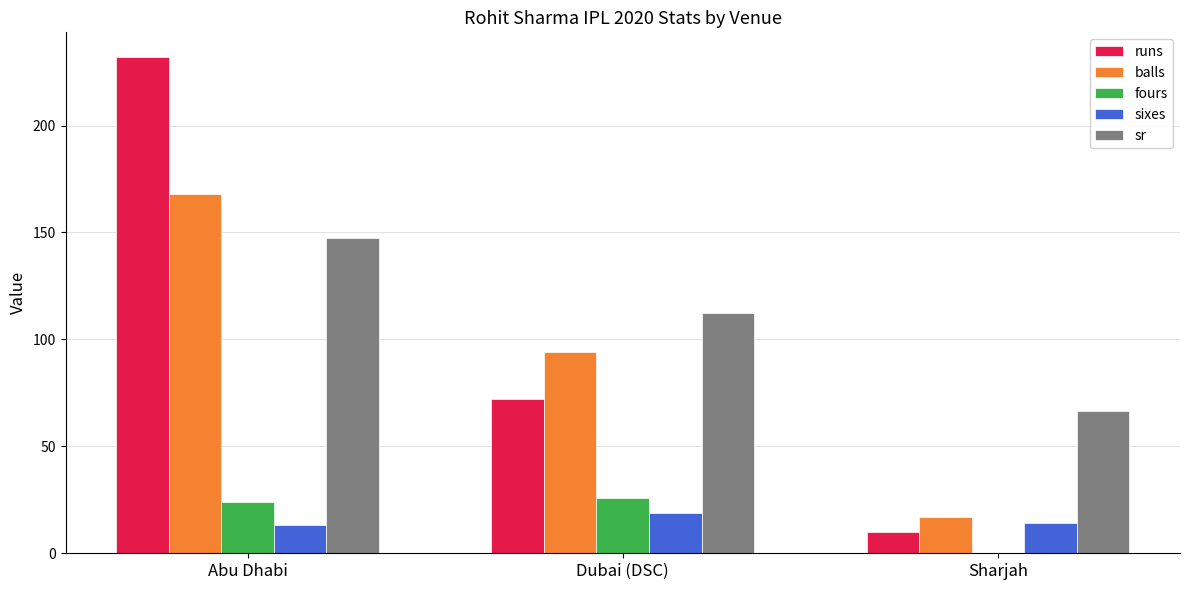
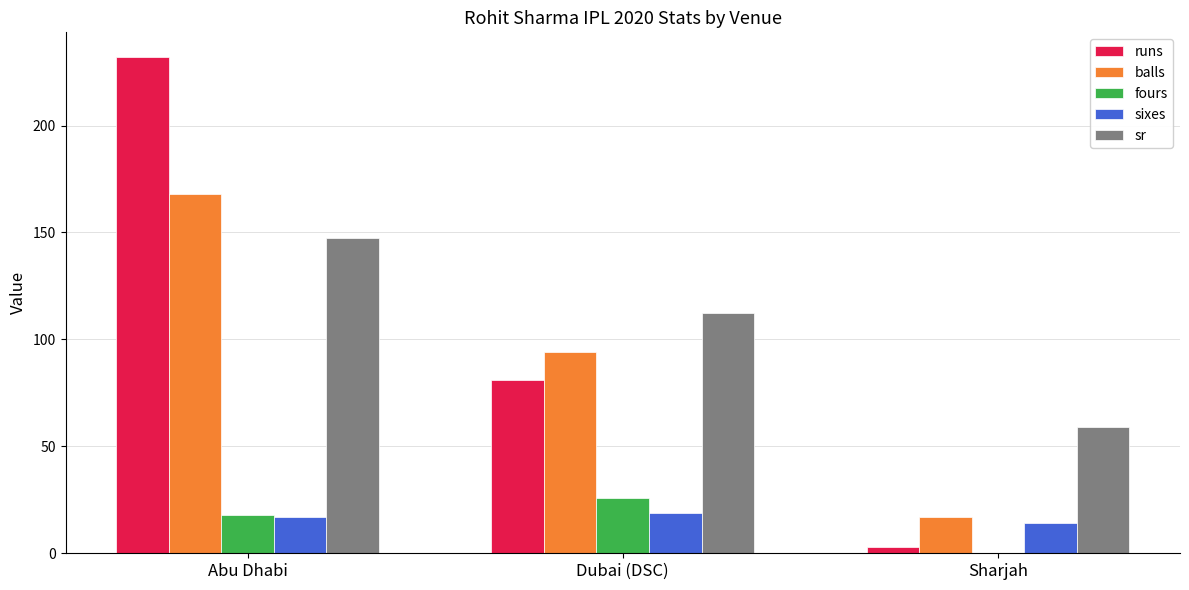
fours, Abu Dhabi: 24 -> 18
sixes, Abu Dhabi: 13 -> 17
runs, Dubai (DSC): 72 -> 81
runs, Sharjah: 10 -> 3
sr, Sharjah: 67 -> 59
